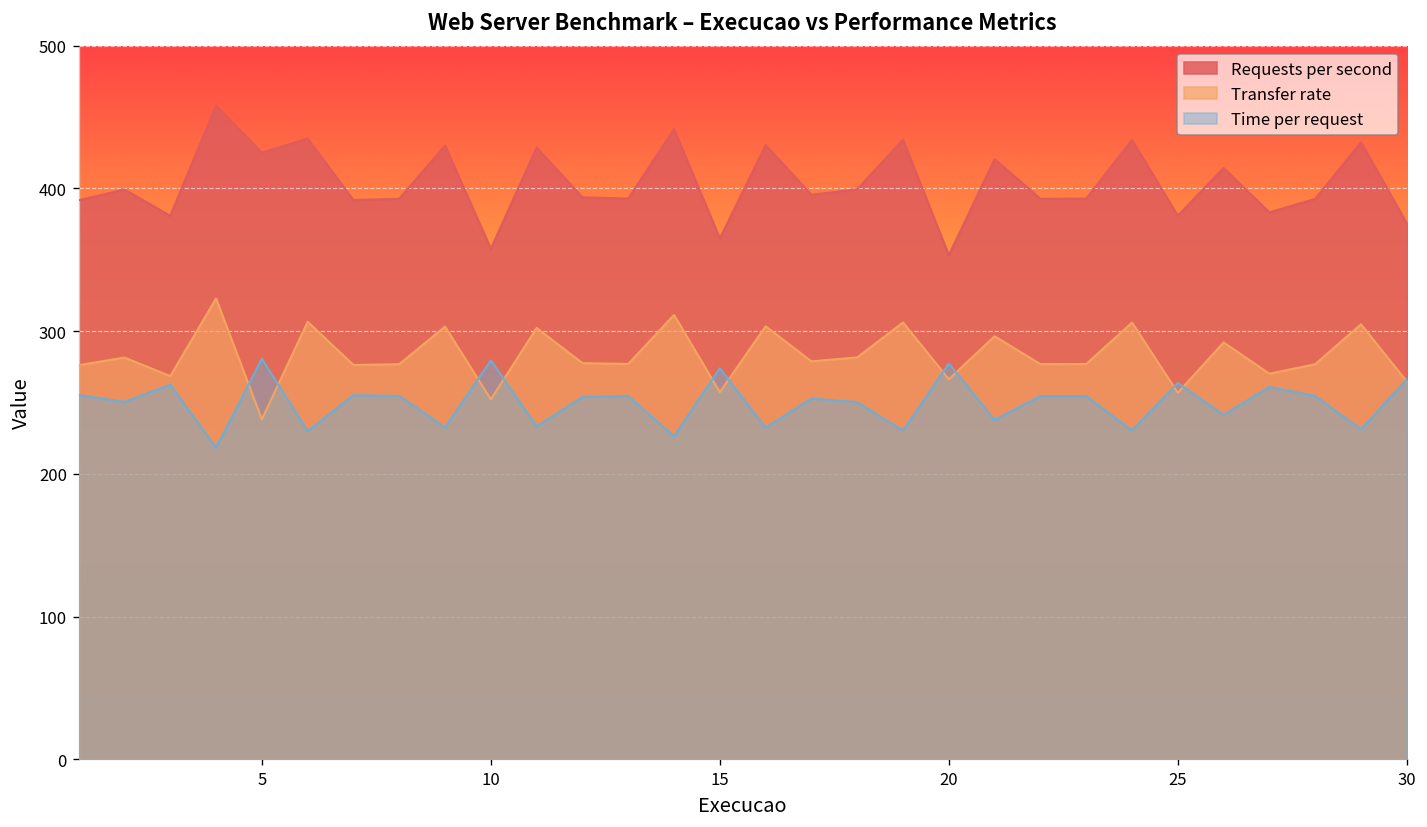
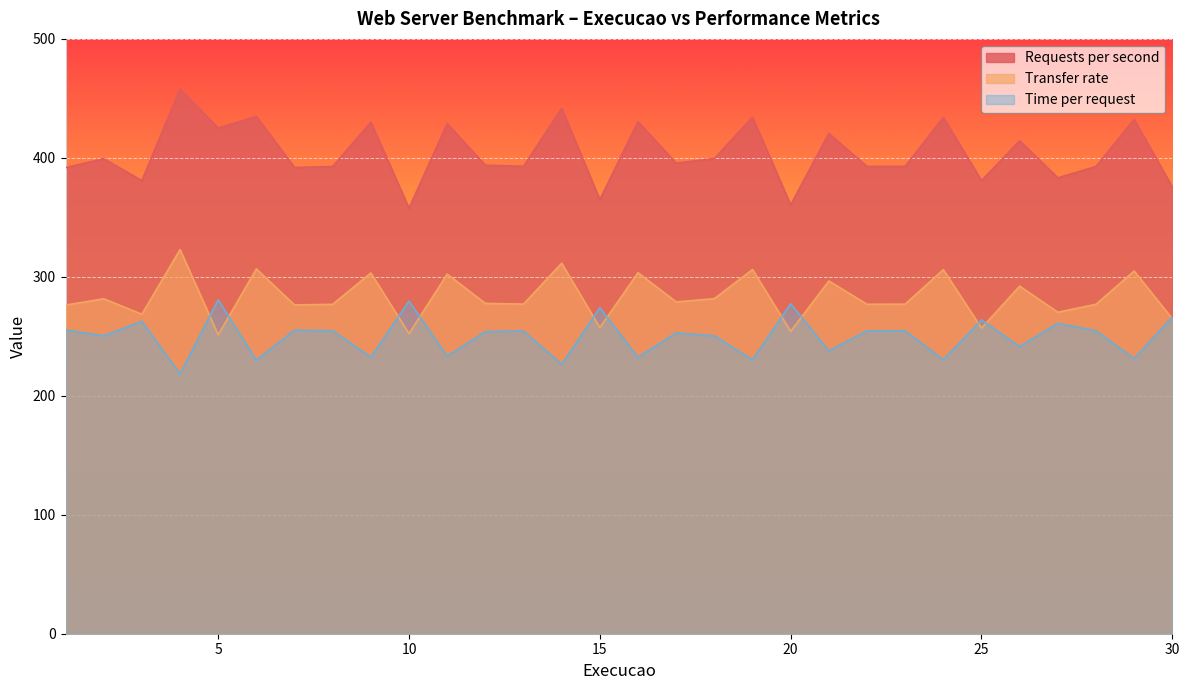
Transfer rate, 5: 238 -> 251
Requests per second, 20: 353 -> 361
Transfer rate, 20: 266 -> 254
